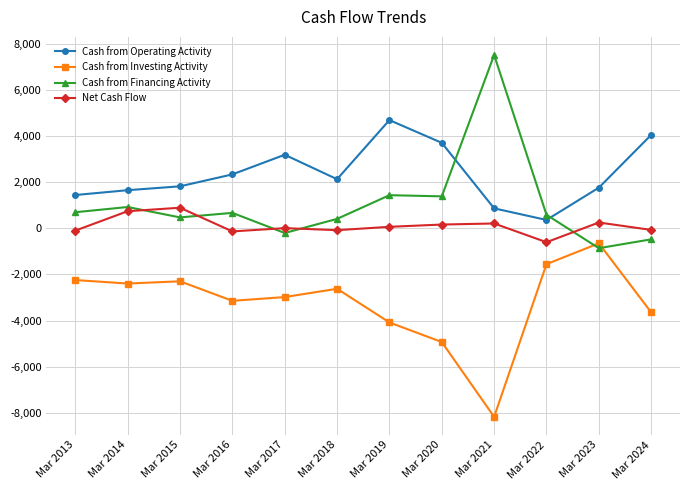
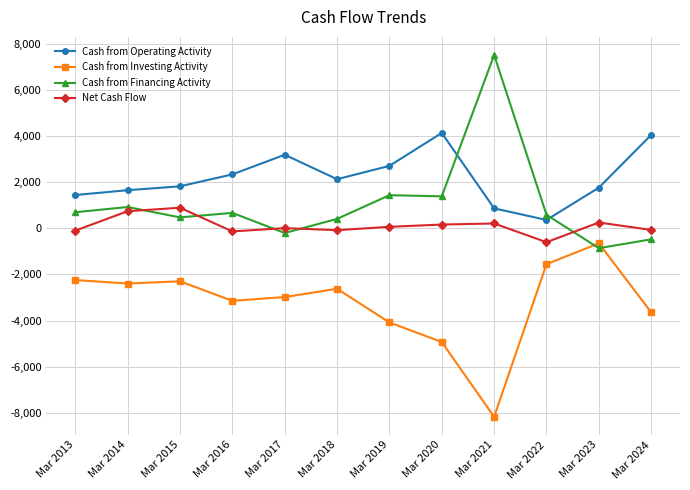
Cash from Operating Activity, Mar 2019: 4,700 -> 2,700
Cash from Operating Activity, Mar 2020: 3,700 -> 4,100
